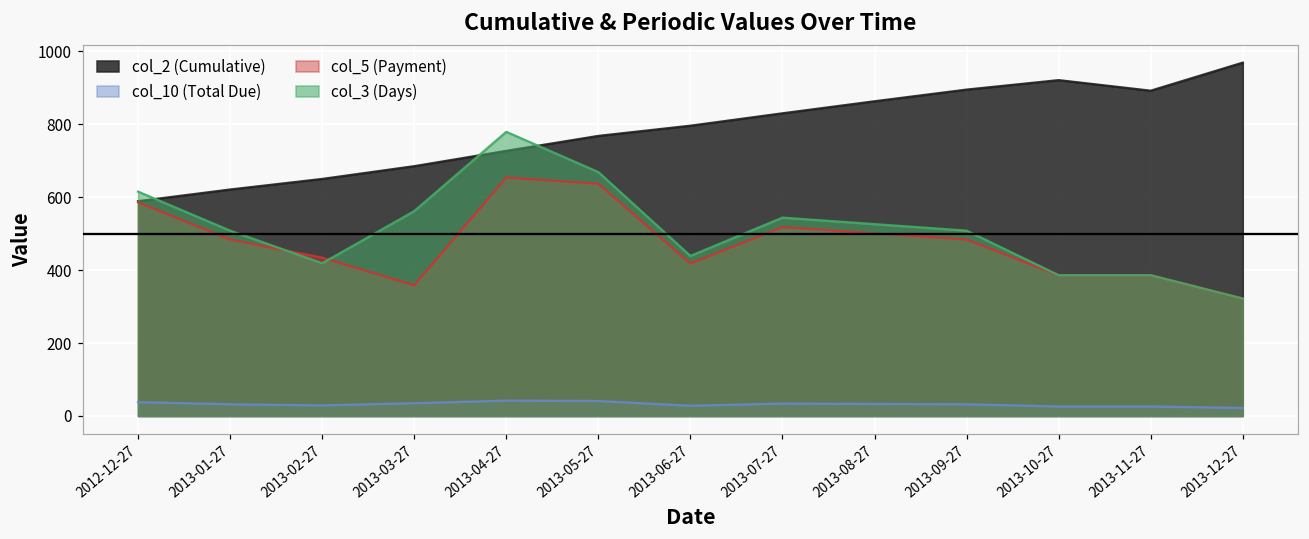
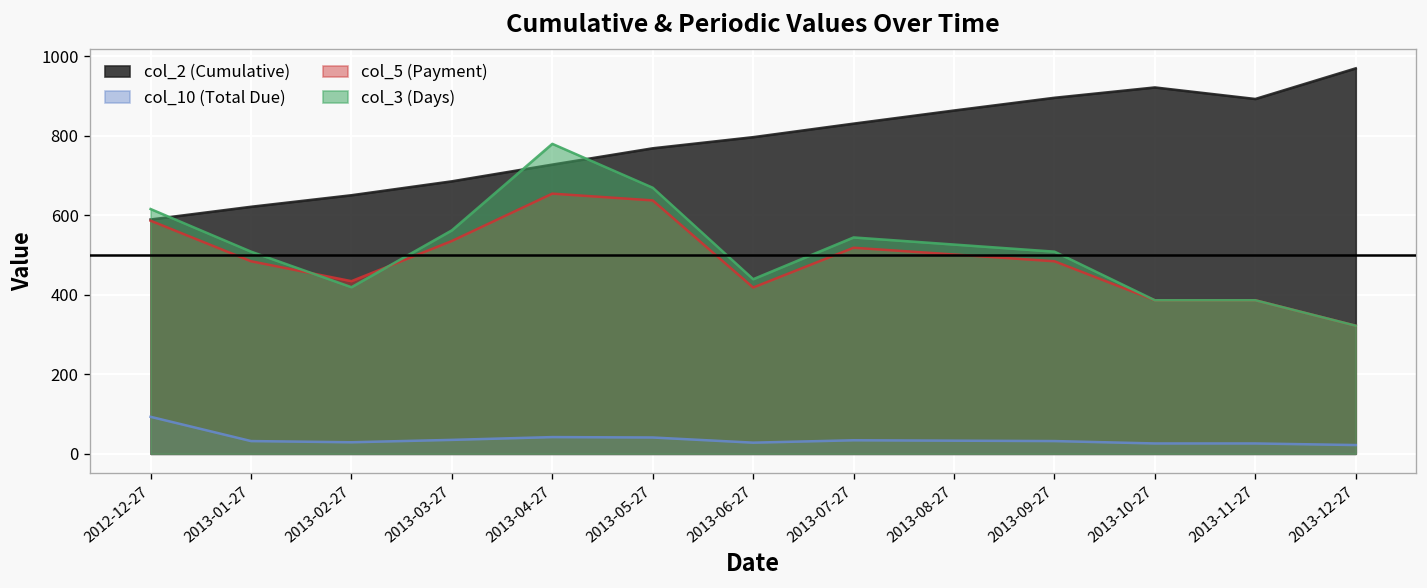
col_10 (Total Due), 2012-12-27: 40 -> 90
col_5 (Payment), 2013-03-27: 360 -> 540
